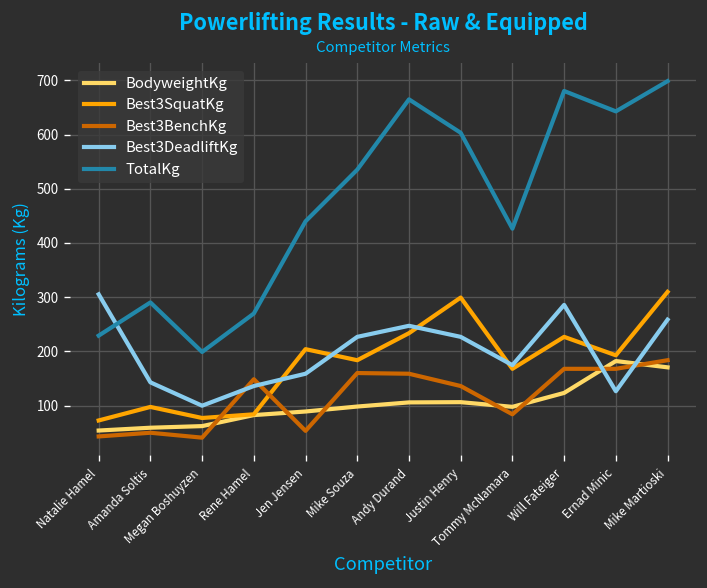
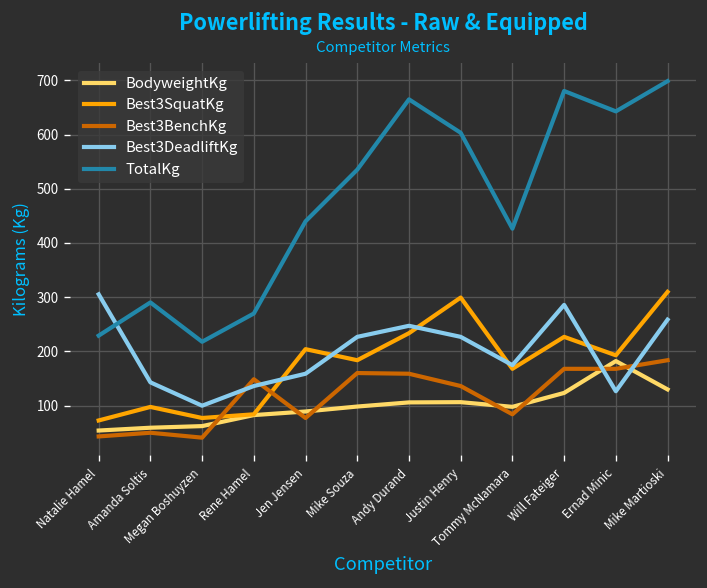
TotalKg, Megan Boshuyzen: 200 -> 220
Best3BenchKg, Jen Jensen: 50 -> 80
BodyweightKg, Mike Martioski: 170 -> 130
